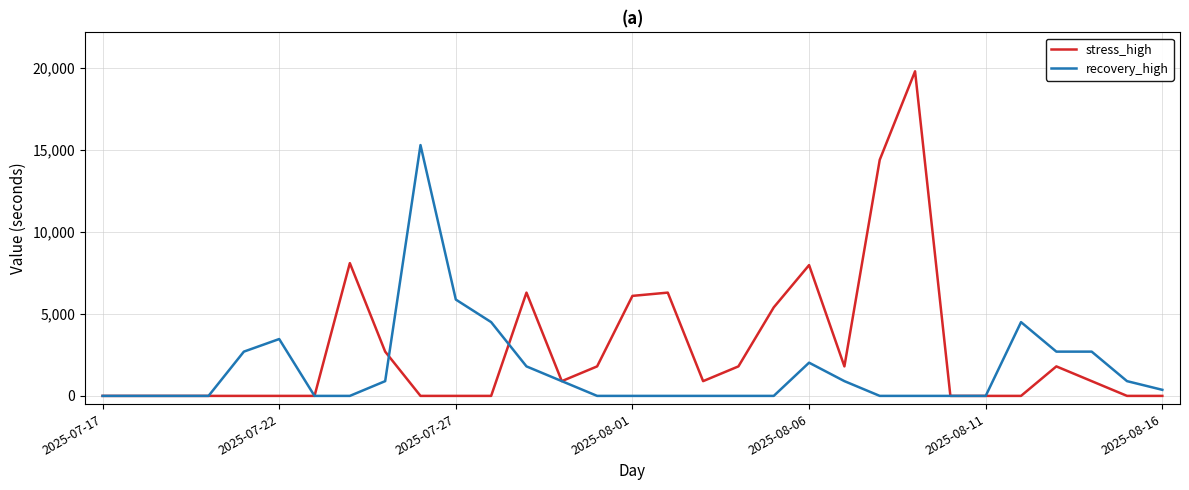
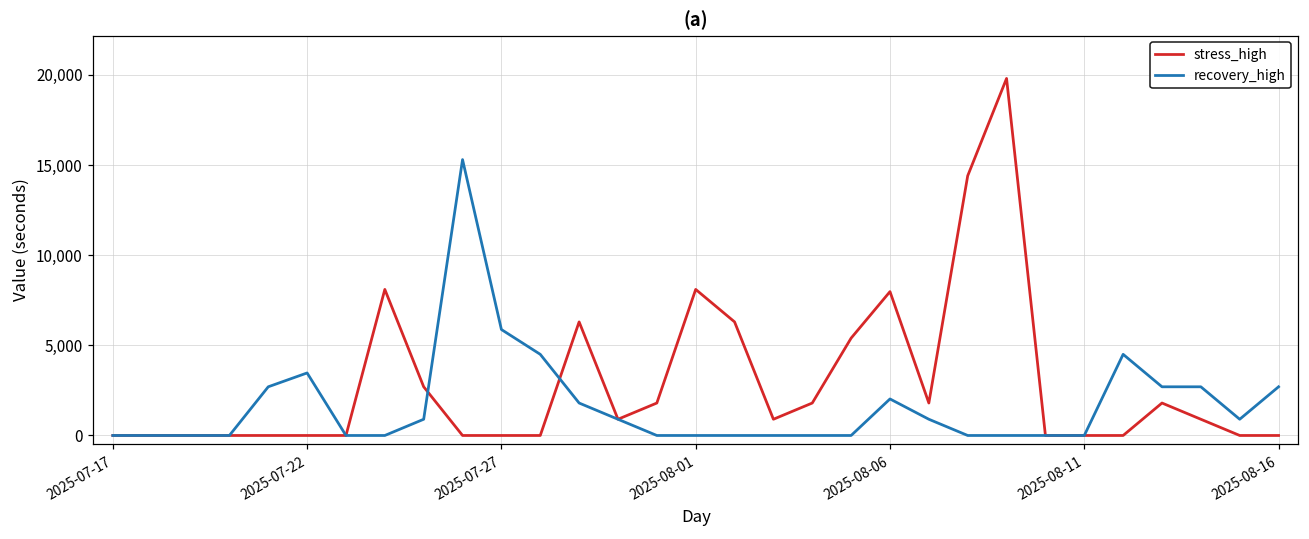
stress_high, 2025-08-01: 6,100 -> 8,100
recovery_high, 2025-08-16: 400 -> 2,700
